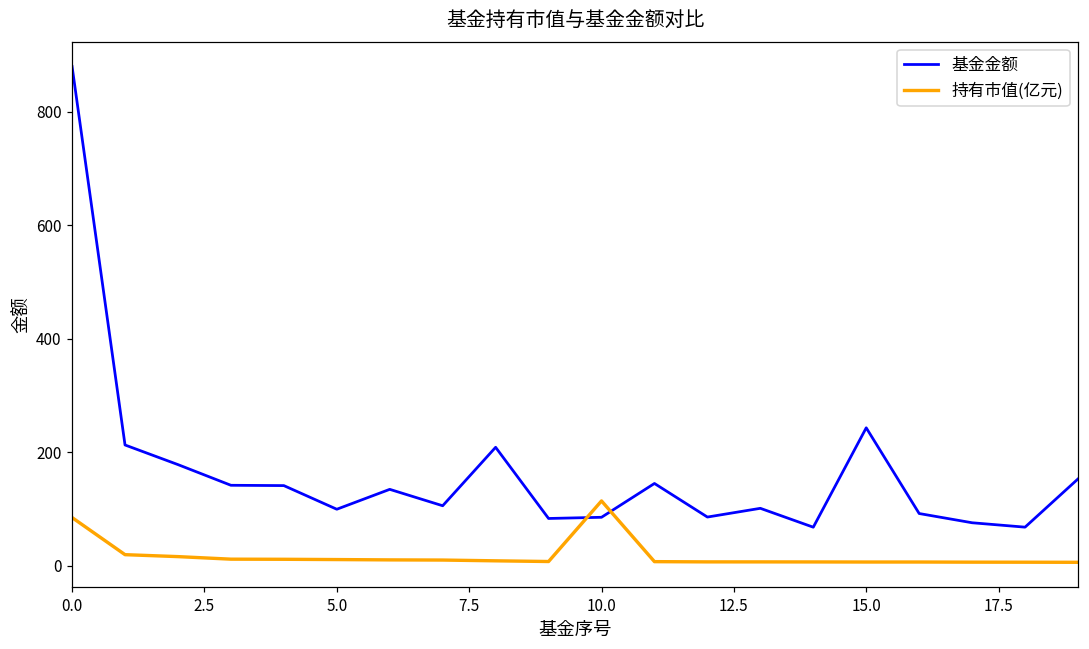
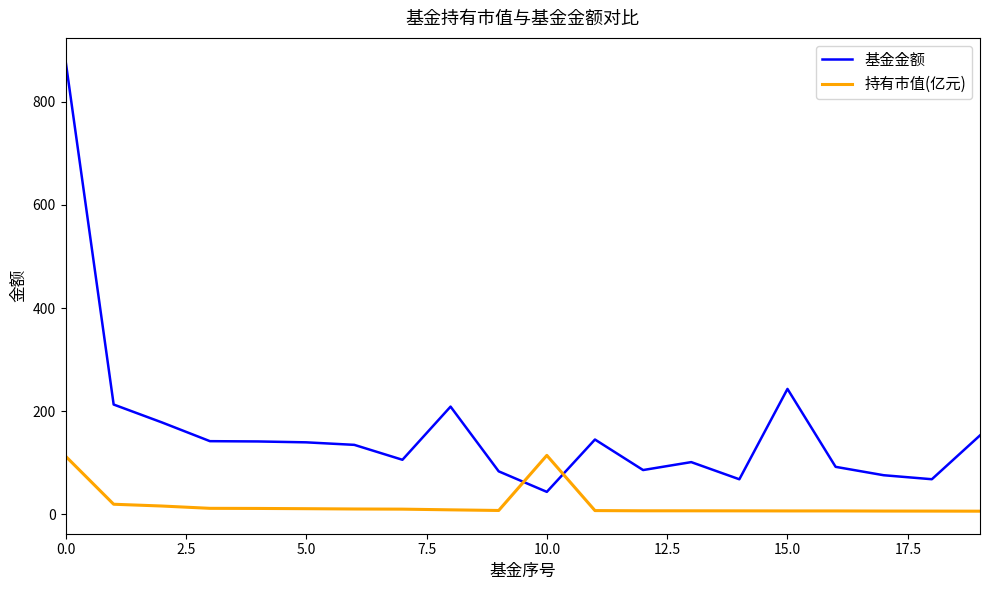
持有市值(亿元), 0.0: 80 -> 110
基金金额, 5.0: 100 -> 140
基金金额, 10.0: 90 -> 40
